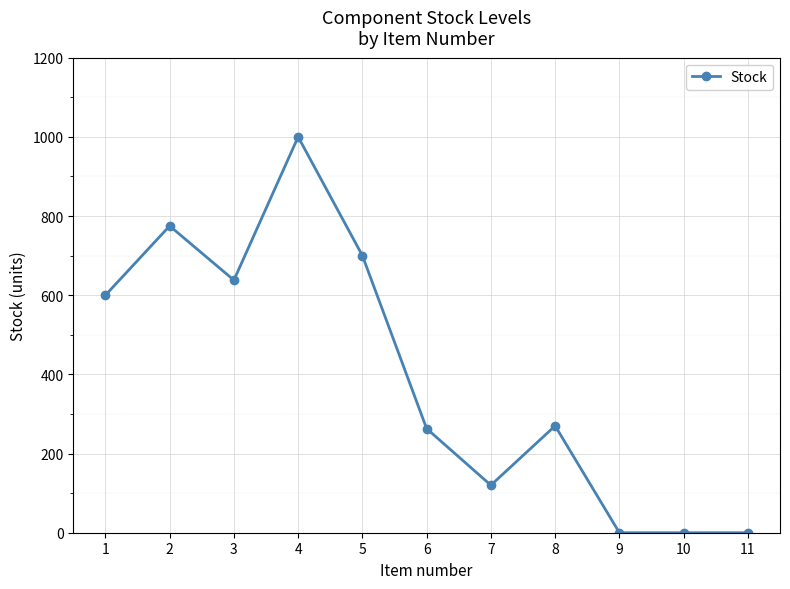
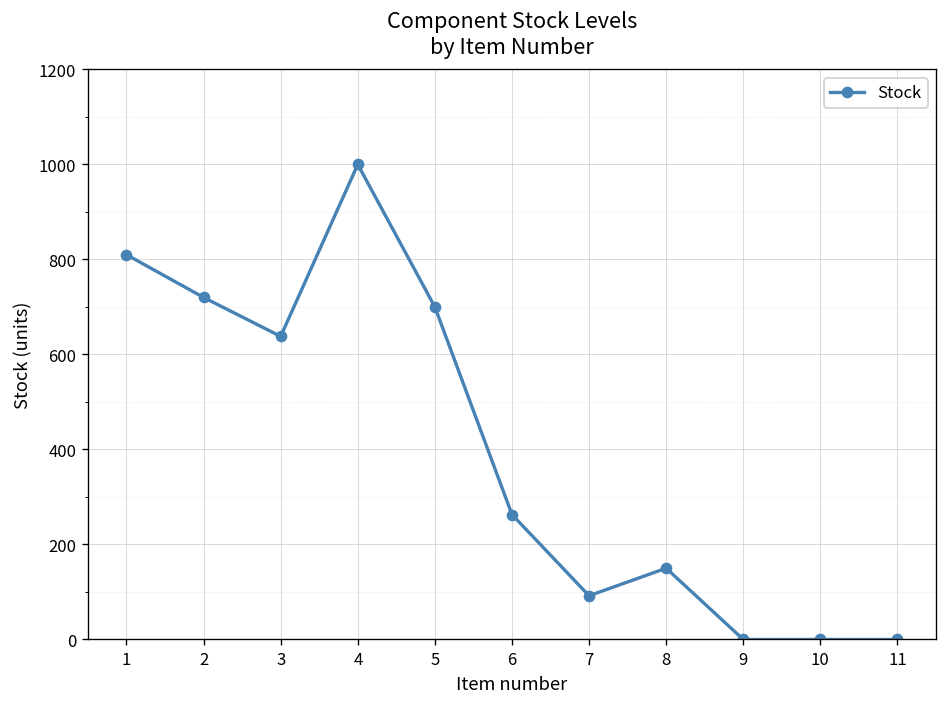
1: 600 -> 810
2: 780 -> 720
7: 120 -> 90
8: 270 -> 150
